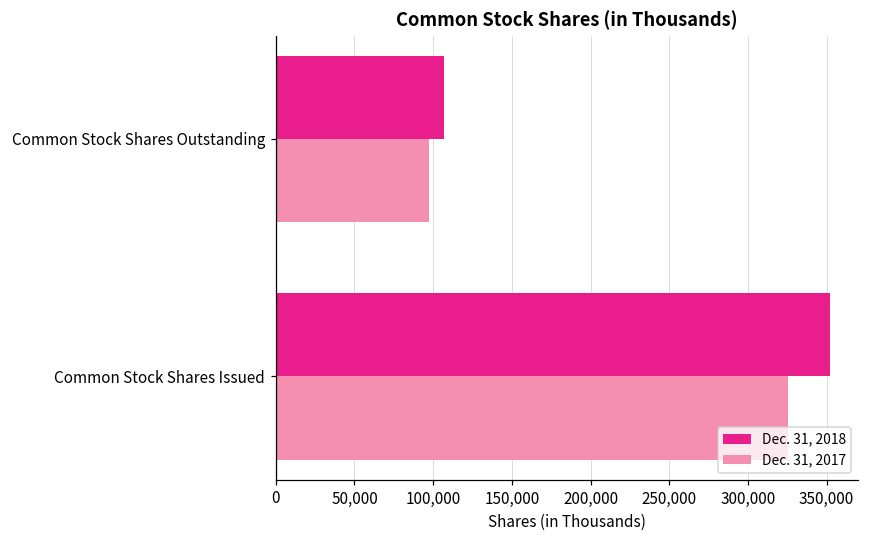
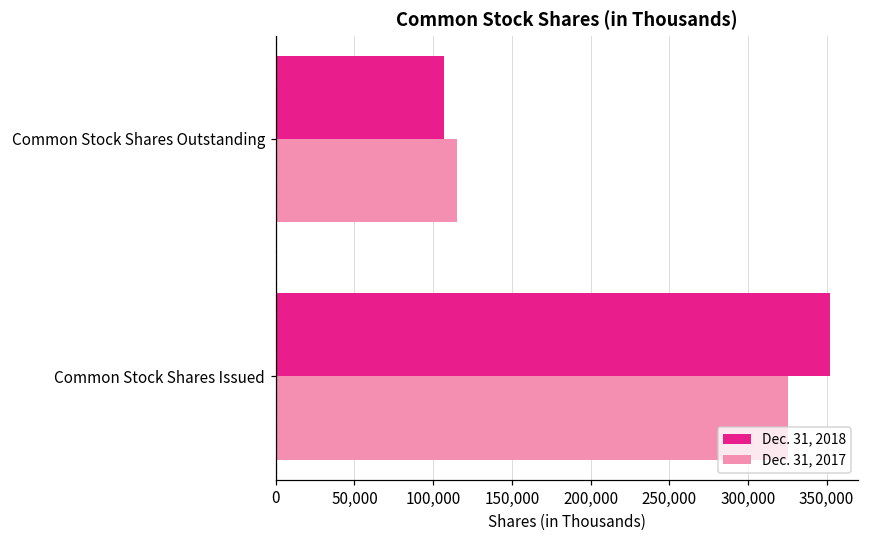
Dec. 31, 2017, Common Stock Shares Outstanding: 98,000 -> 115,000
